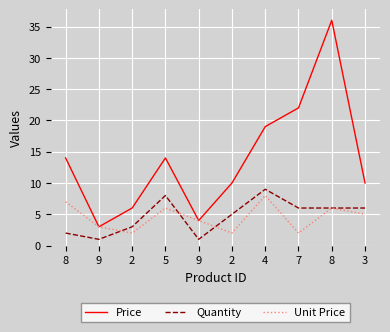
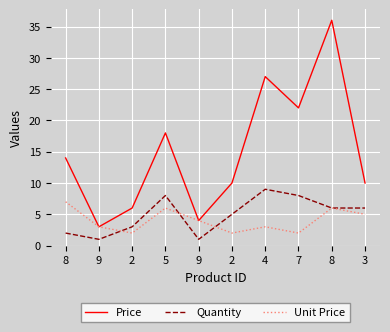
Price, 5: 14 -> 18
Price, 4: 19 -> 27
Unit Price, 4: 8 -> 3
Quantity, 7: 6 -> 8
